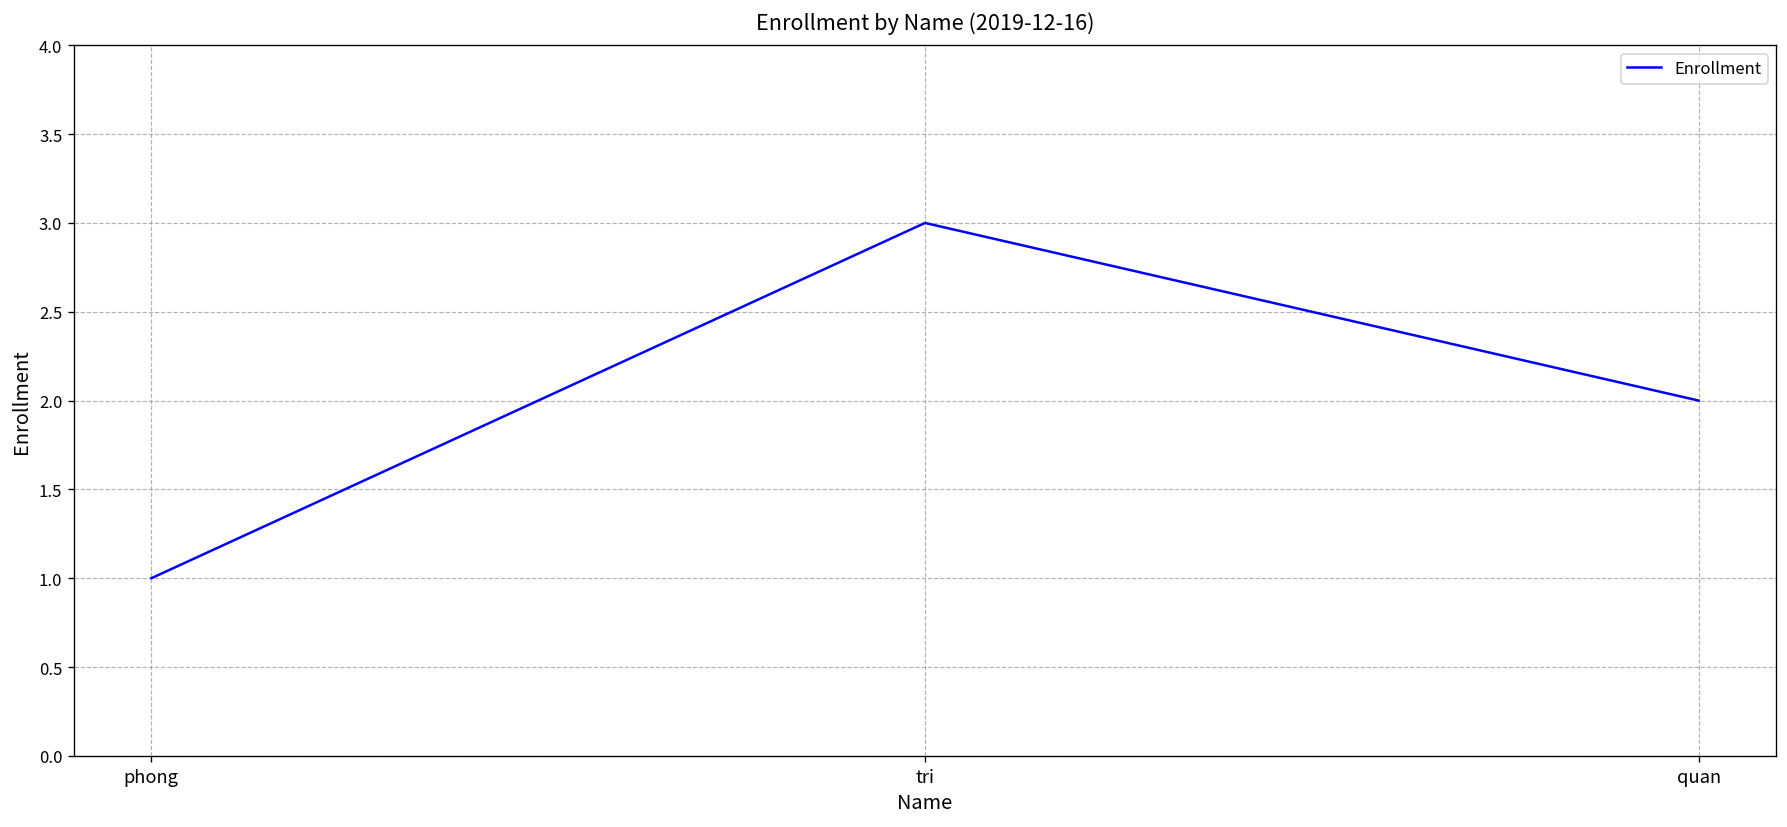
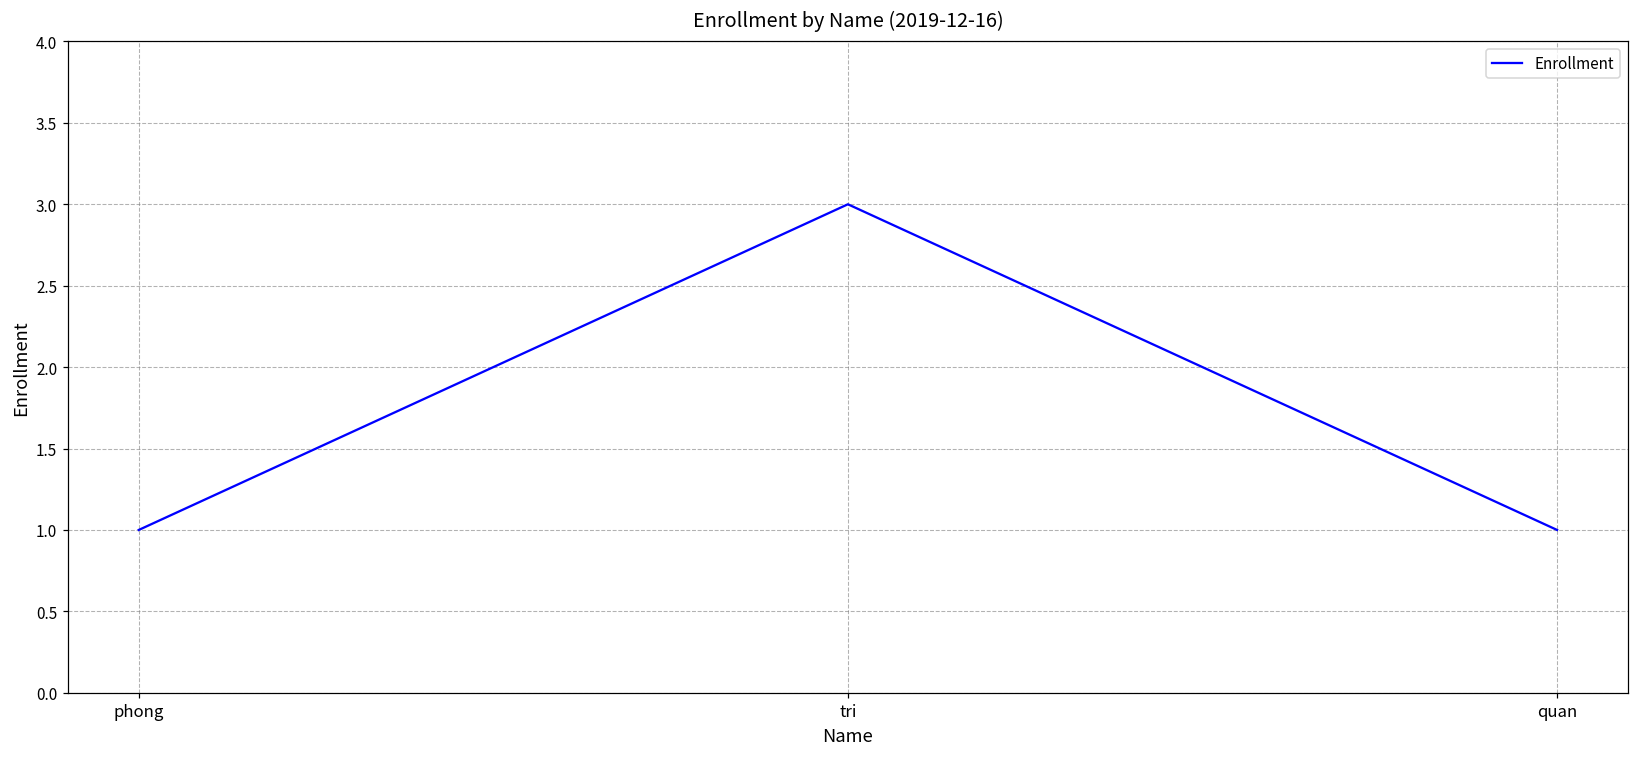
quan: 2 -> 1
